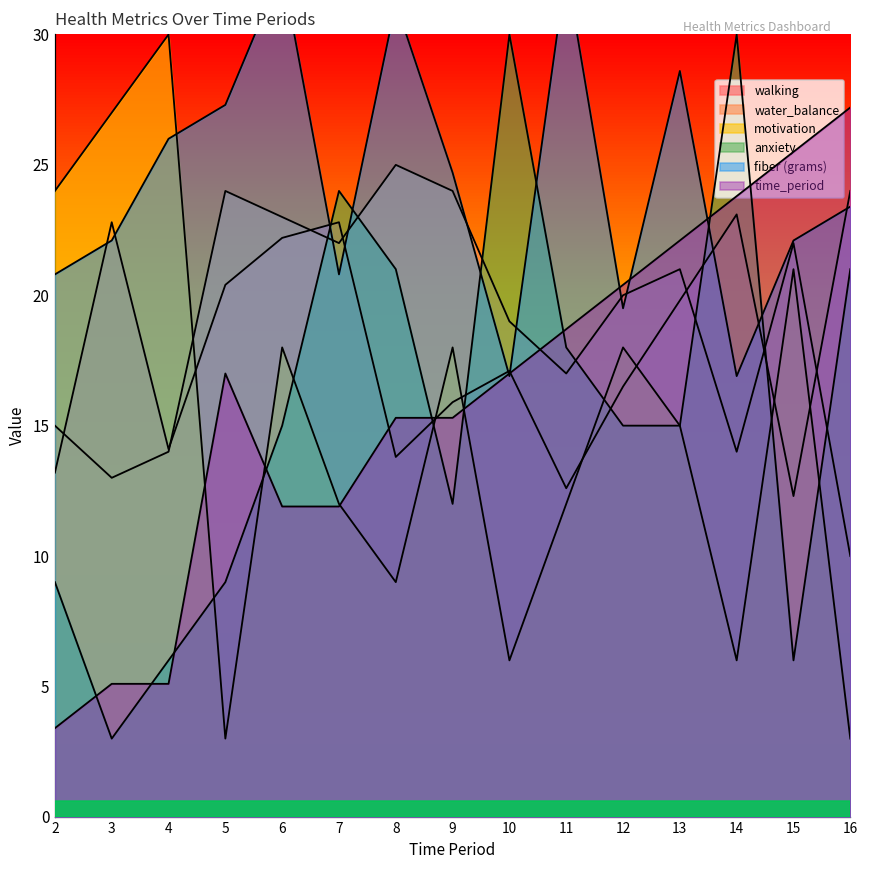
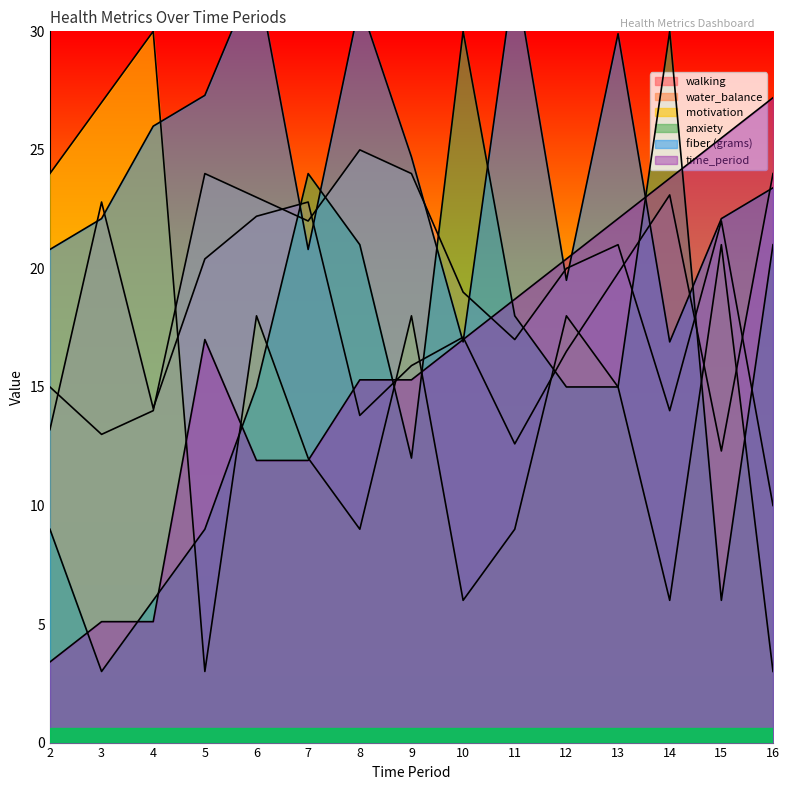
motivation, 11: 12.0 -> 9.0
fiber (grams), 13: 28.6 -> 29.9
